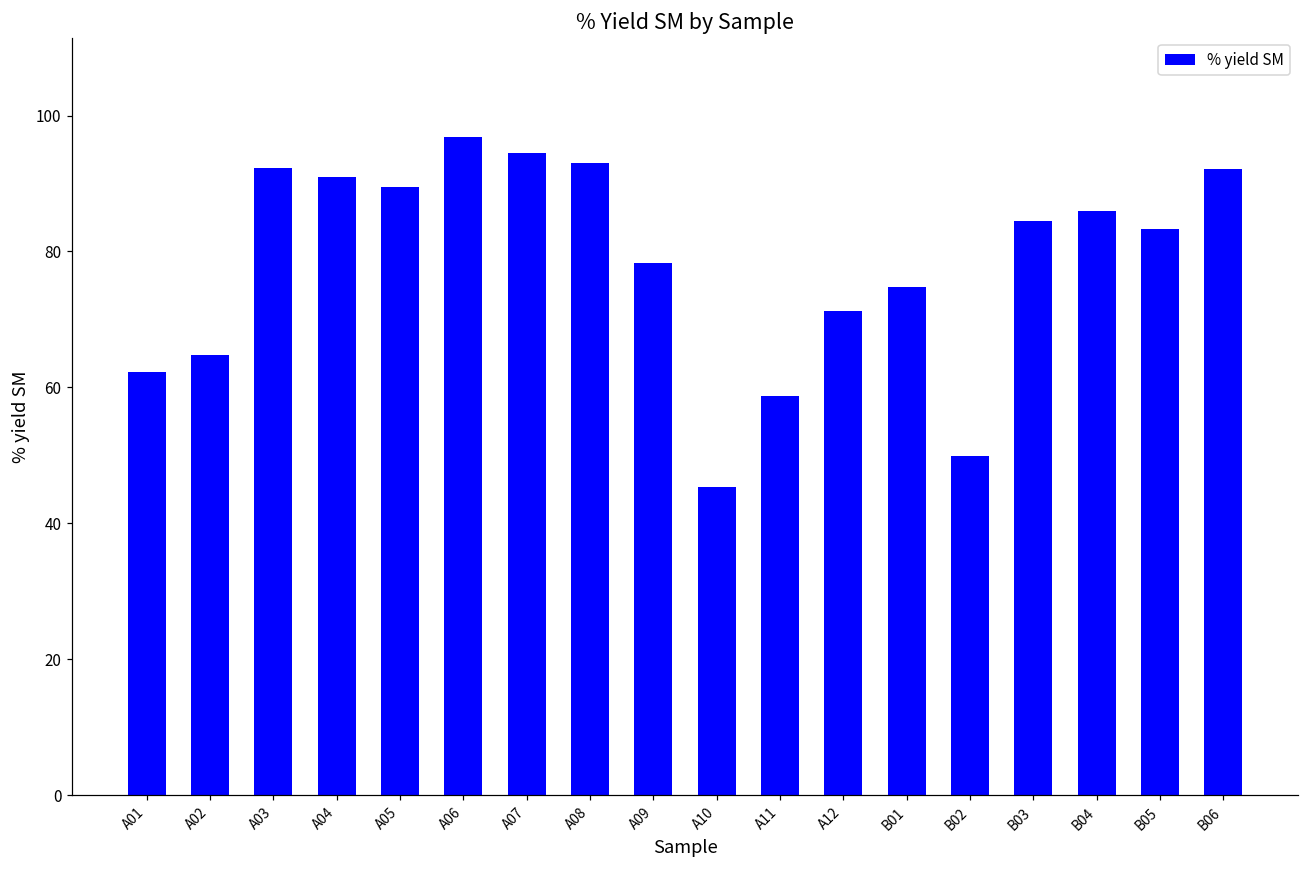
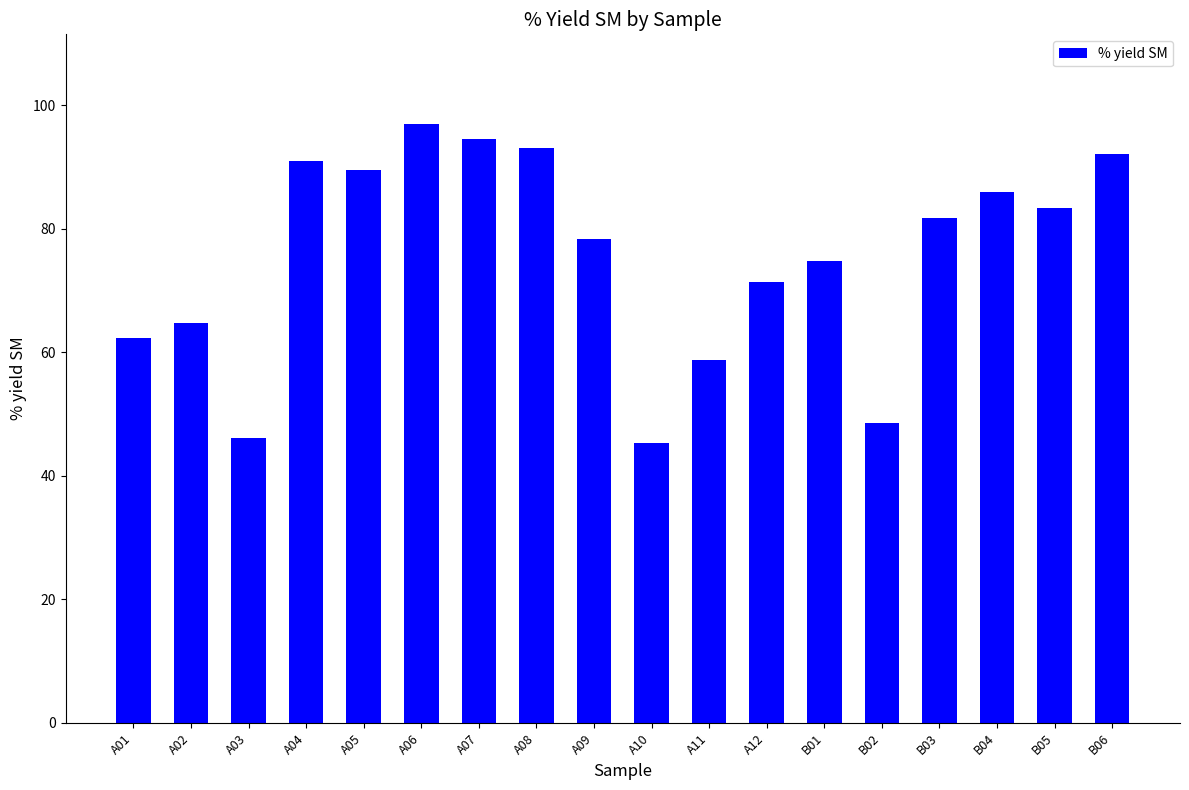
A03: 92 -> 46
B02: 50 -> 48
B03: 84 -> 82
